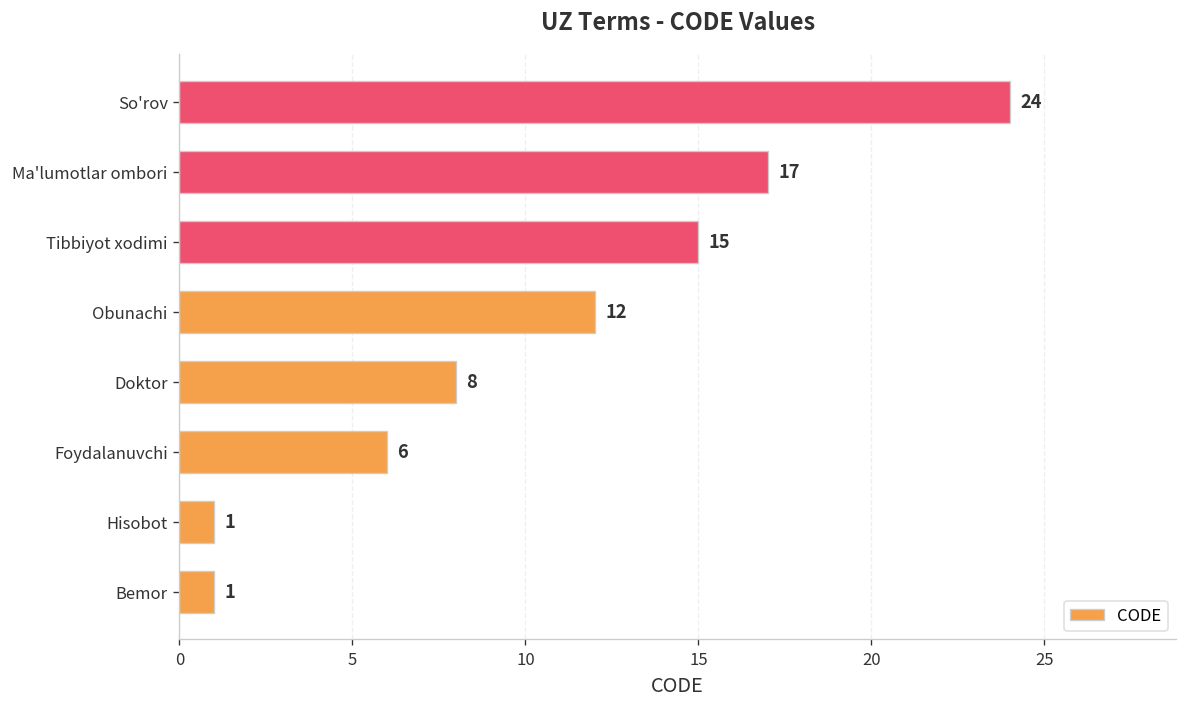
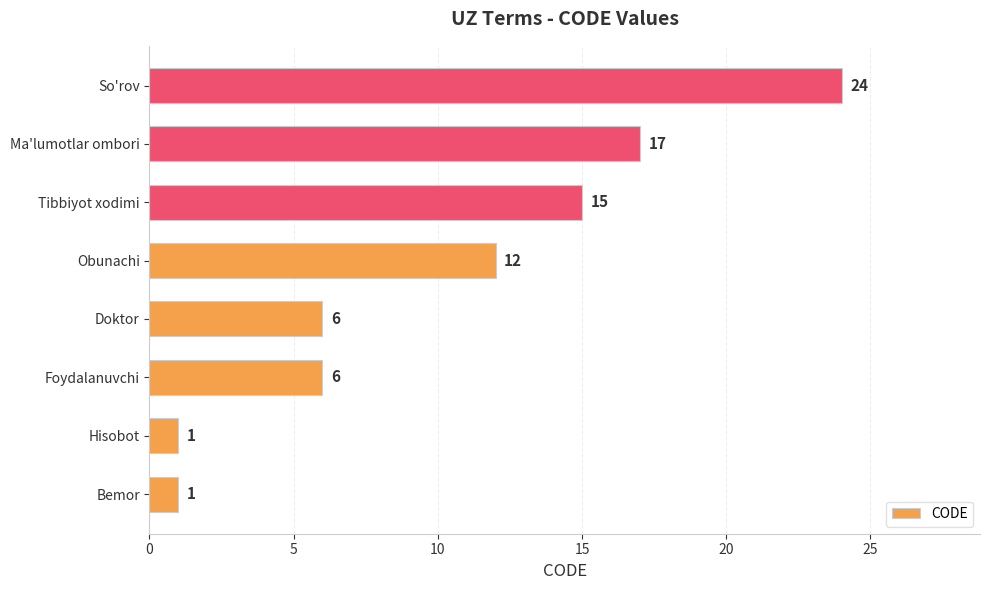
Doktor: 8 -> 6
